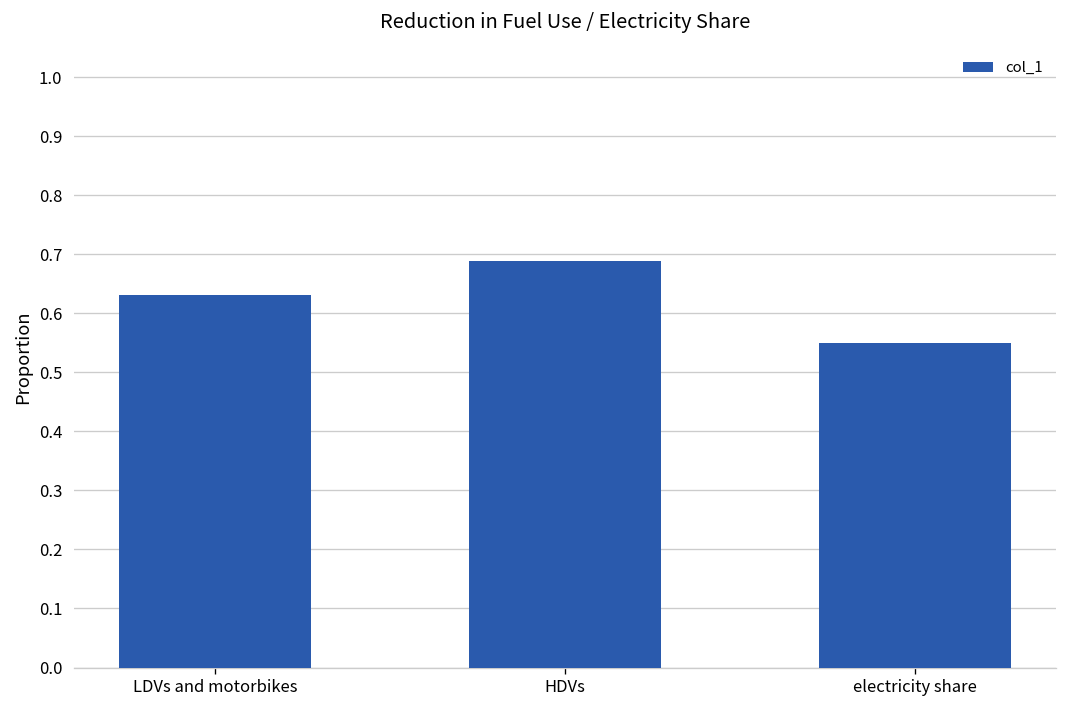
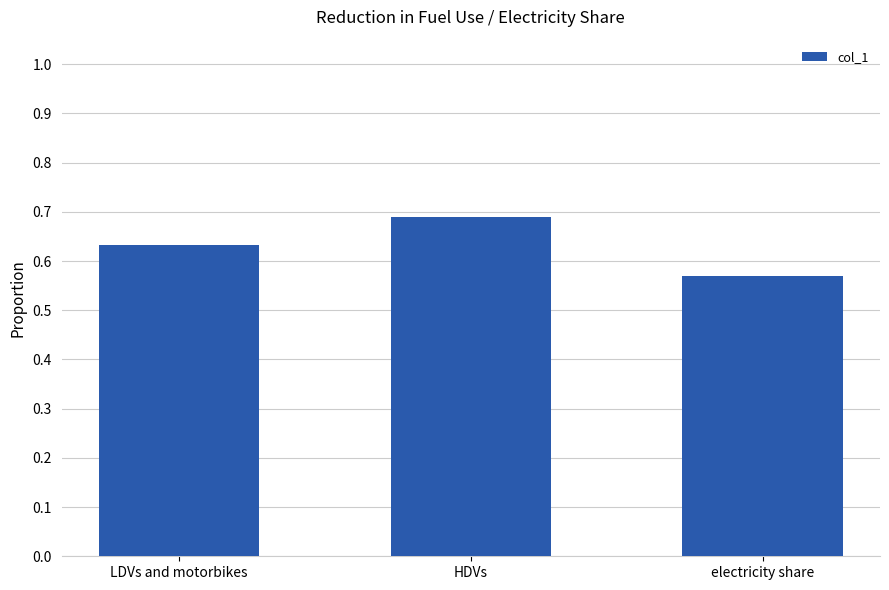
electricity share: 0.55 -> 0.57
